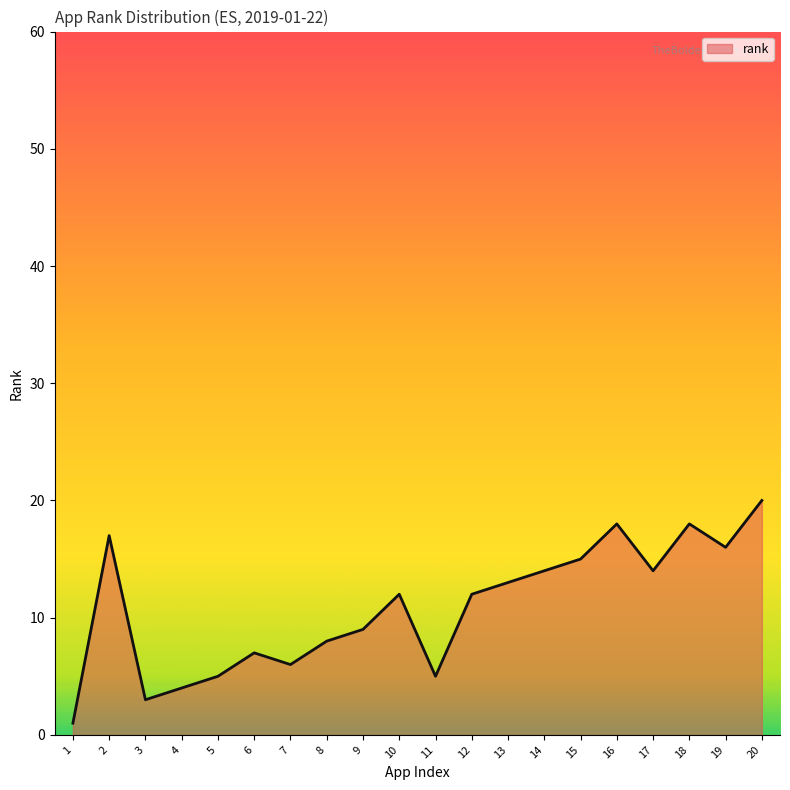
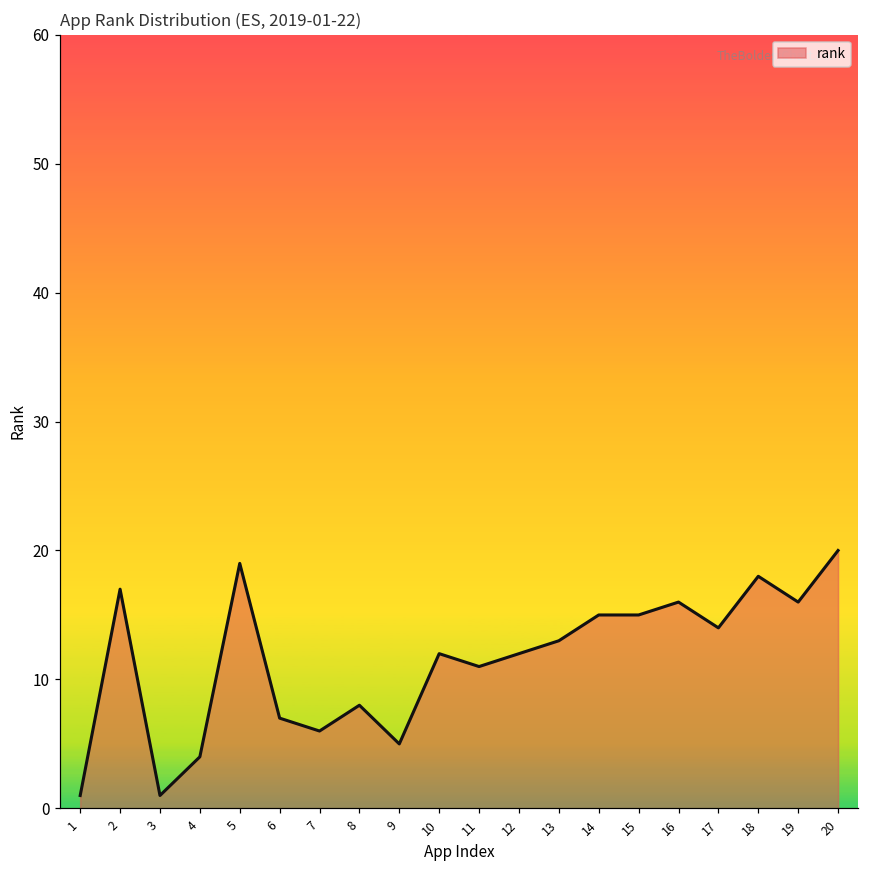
3: 3 -> 1
5: 5 -> 19
9: 9 -> 5
11: 5 -> 11
14: 14 -> 15
16: 18 -> 16
